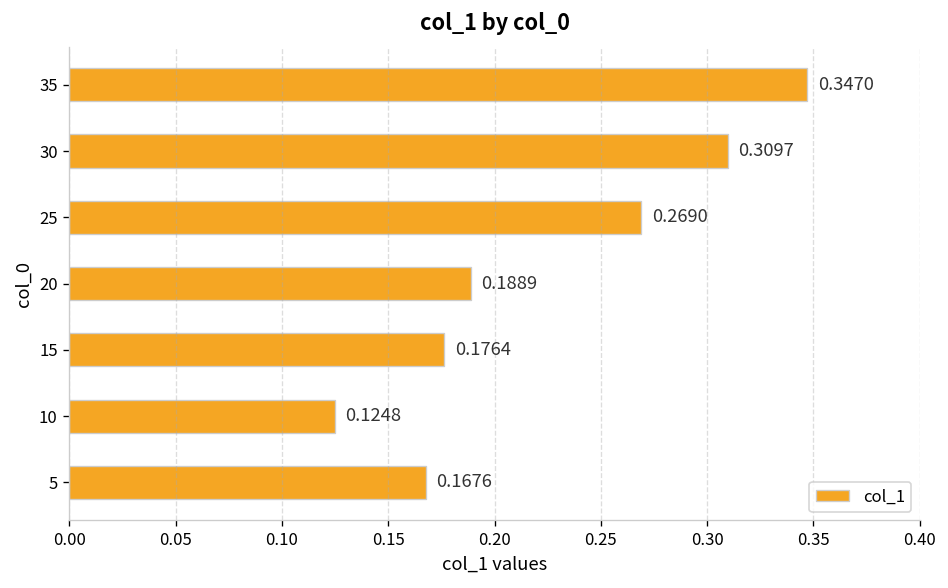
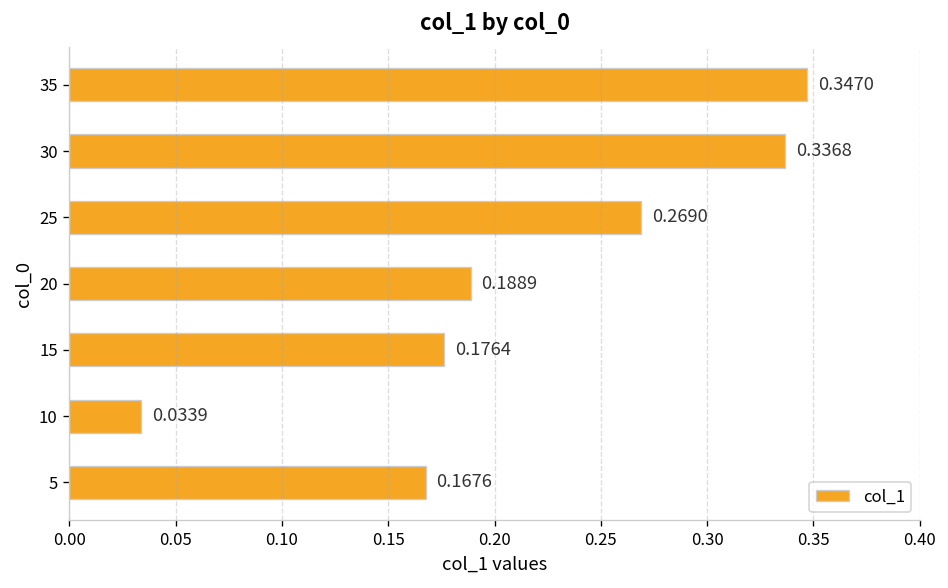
30: 0.3097 -> 0.3368
10: 0.1248 -> 0.0339
